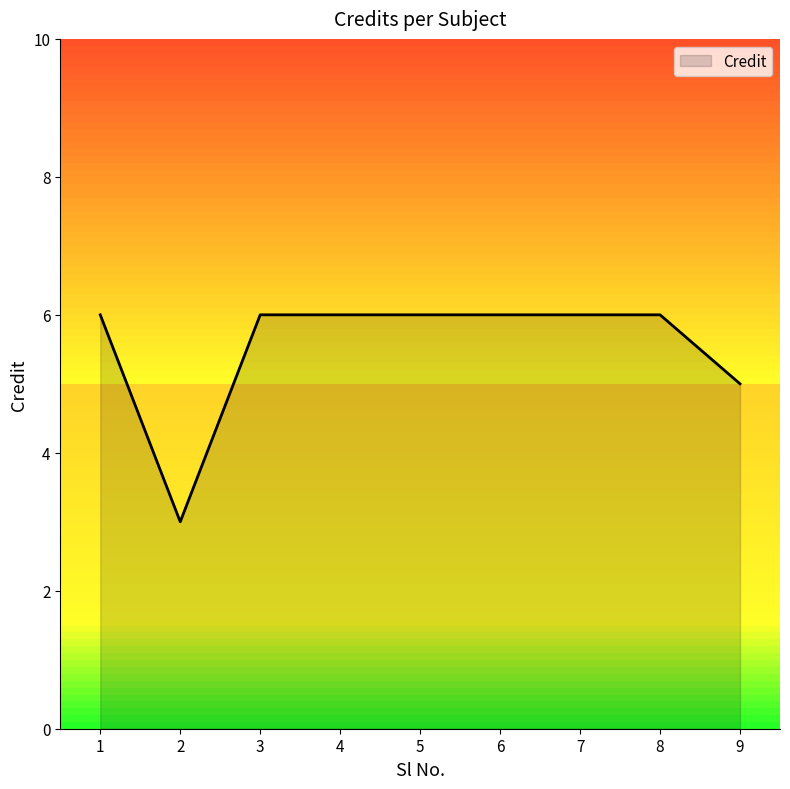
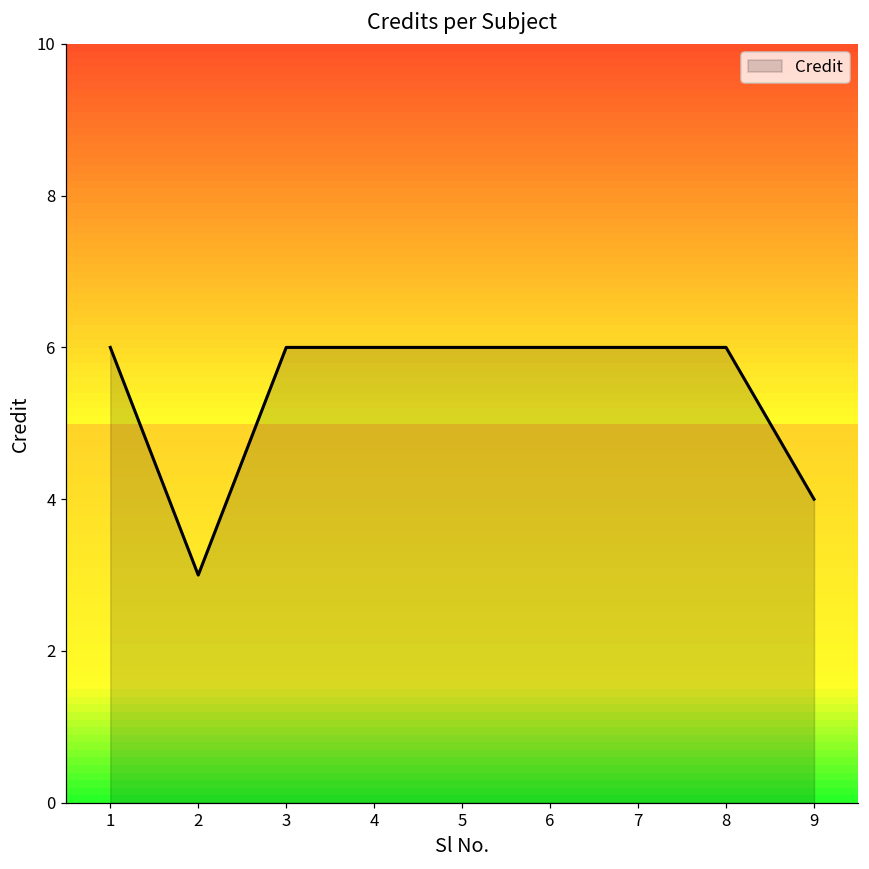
9: 5 -> 4
